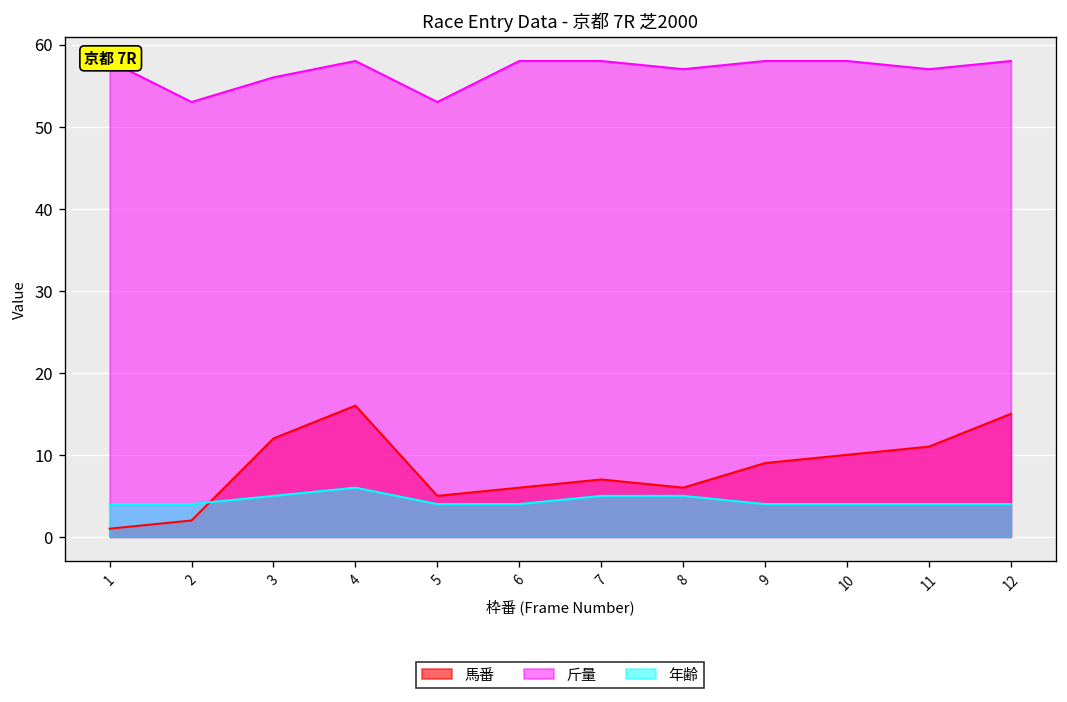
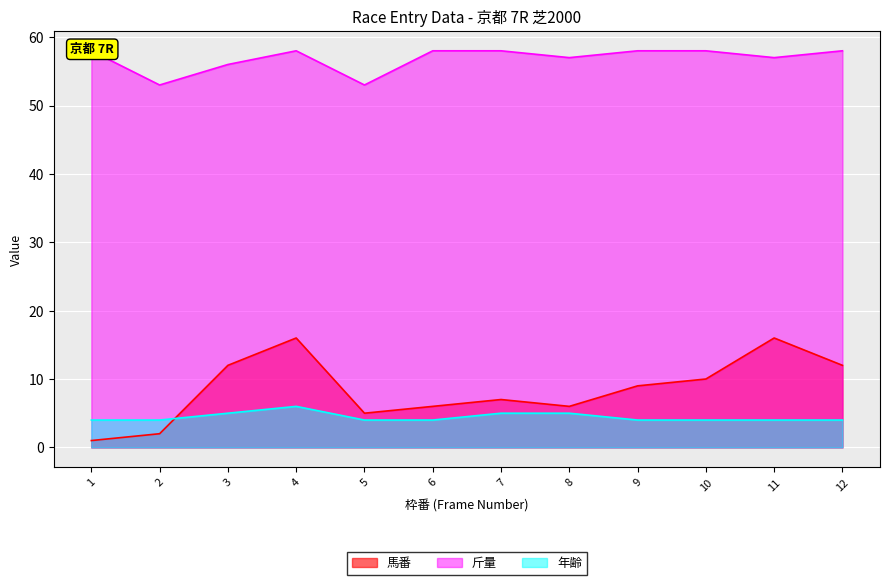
馬番, 11: 11 -> 16
馬番, 12: 15 -> 12
